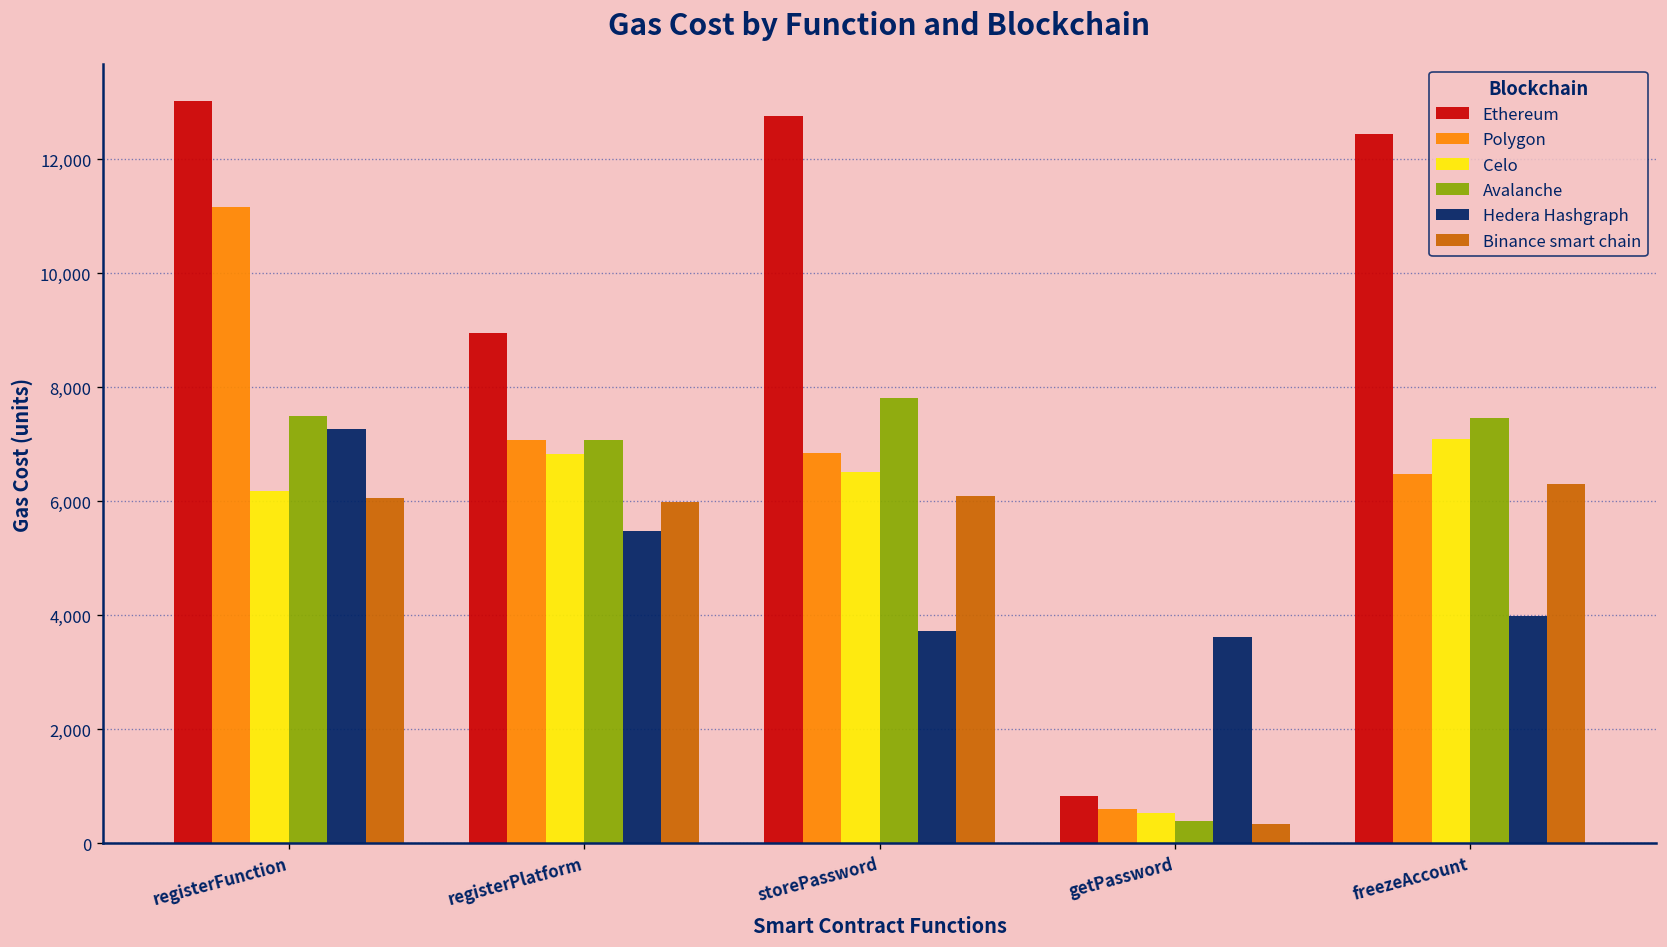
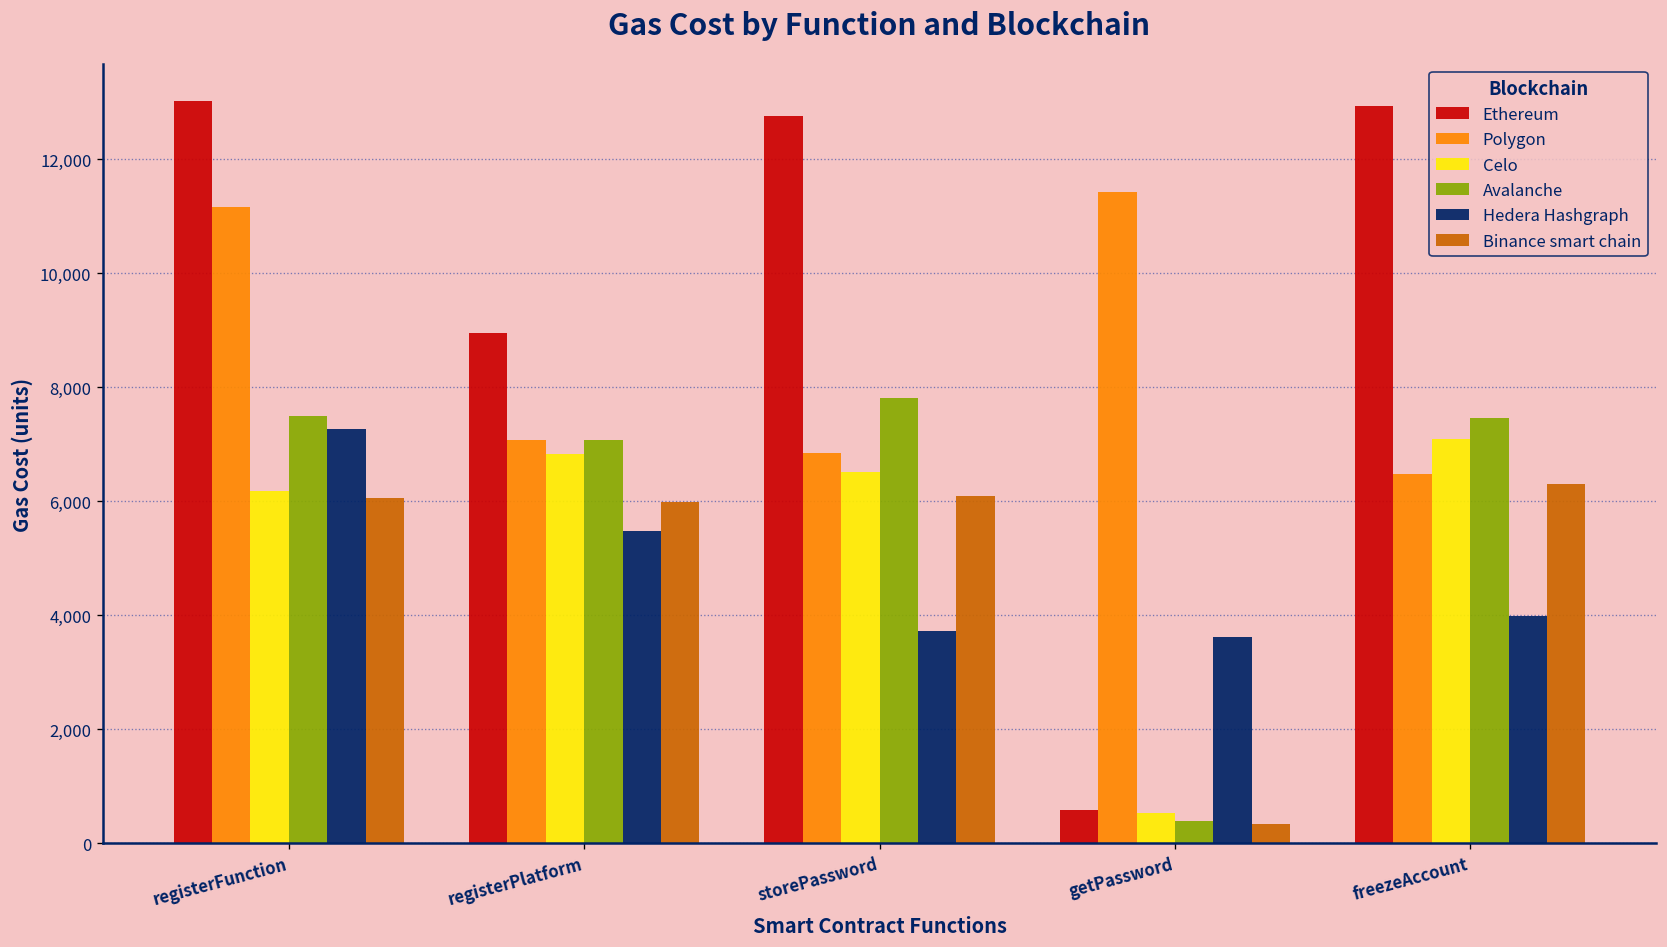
Ethereum, getPassword: 800 -> 600
Polygon, getPassword: 600 -> 11,400
Ethereum, freezeAccount: 12,400 -> 12,900
